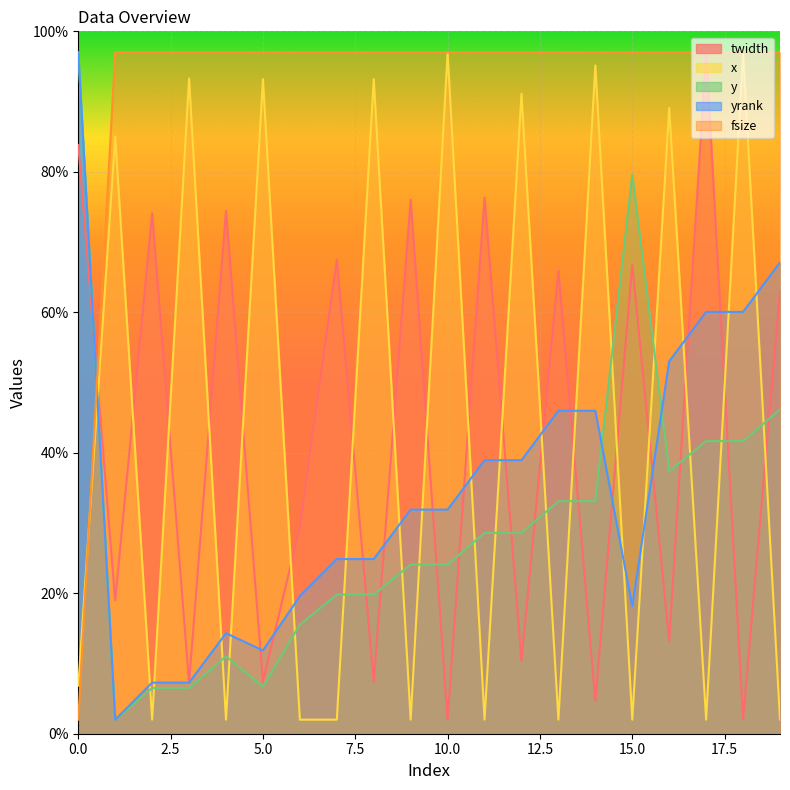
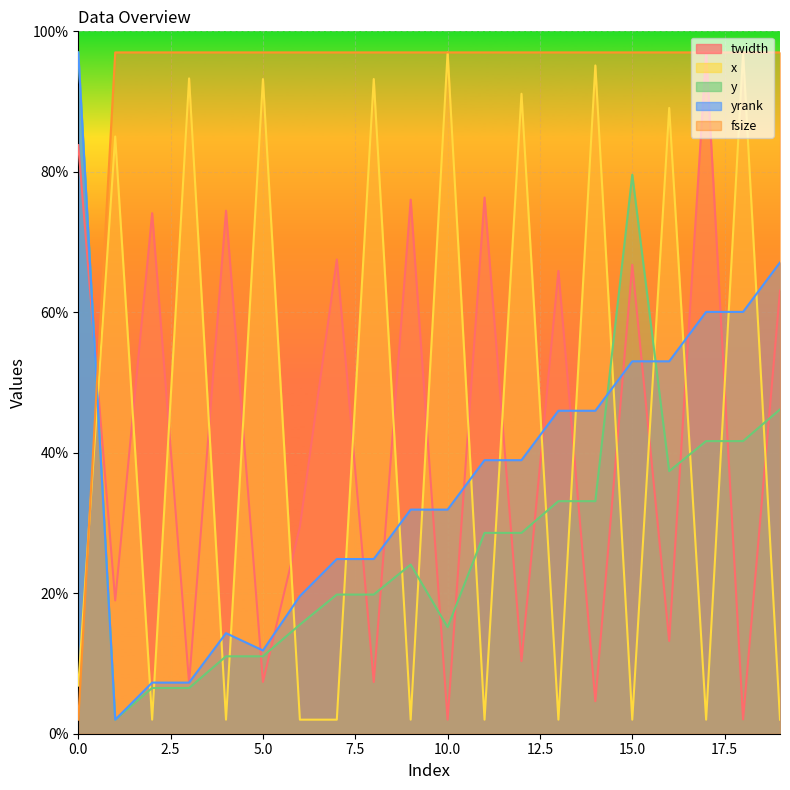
y, 5.0: 7% -> 11%
y, 10.0: 24% -> 15%
yrank, 15.0: 18% -> 53%
